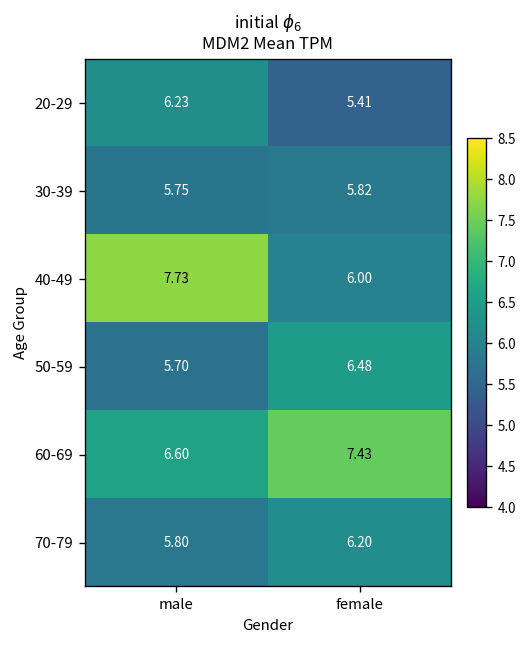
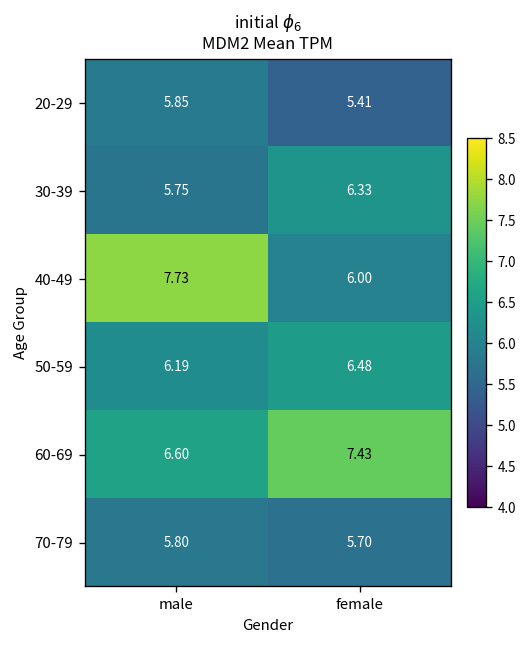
20-29, male: 6.23 -> 5.85
30-39, female: 5.82 -> 6.33
50-59, male: 5.70 -> 6.19
70-79, female: 6.20 -> 5.70
